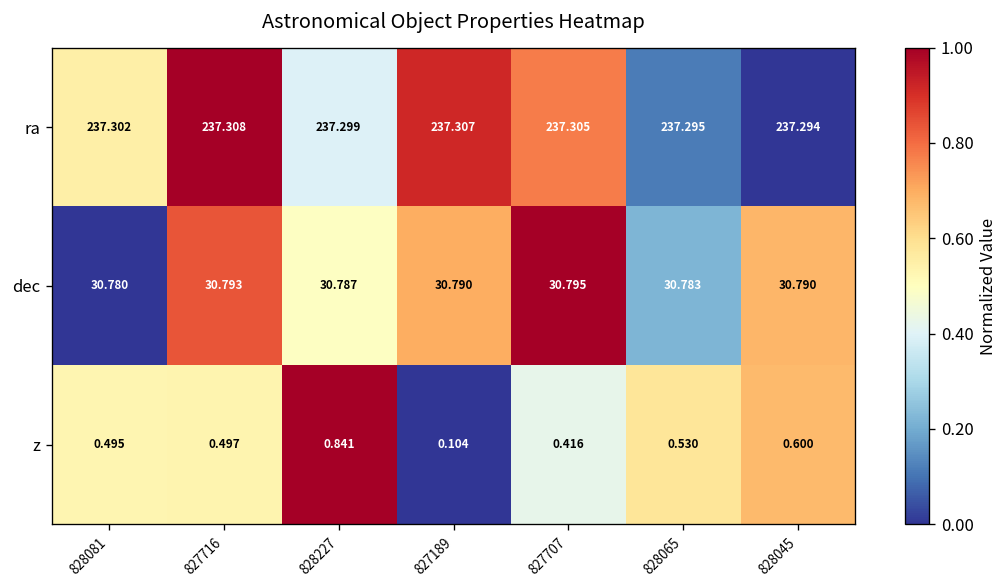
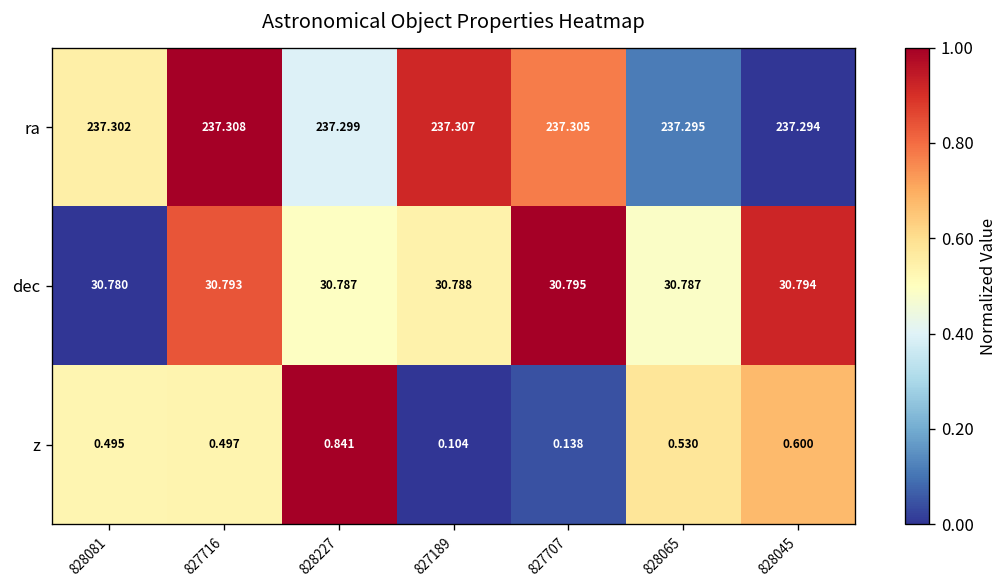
dec, 827189: 30.790 -> 30.788
dec, 828065: 30.783 -> 30.787
dec, 828045: 30.790 -> 30.794
z, 827707: 0.416 -> 0.138
